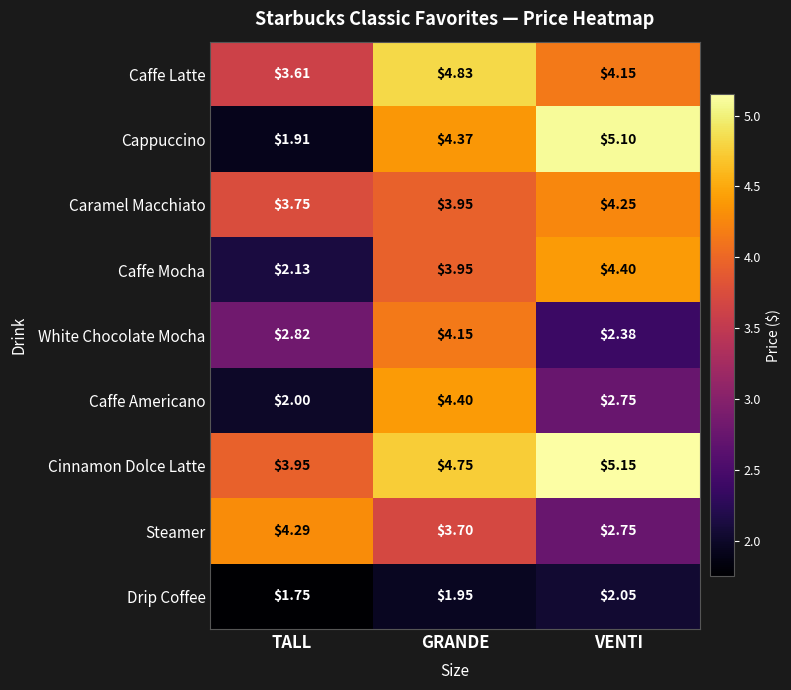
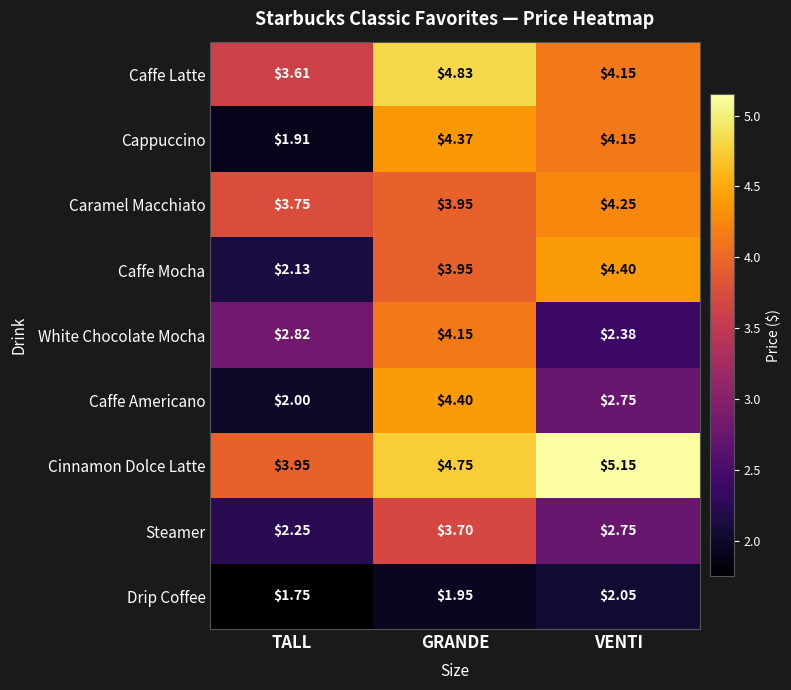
Cappuccino, VENTI: $5.10 -> $4.15
Steamer, TALL: $4.29 -> $2.25
